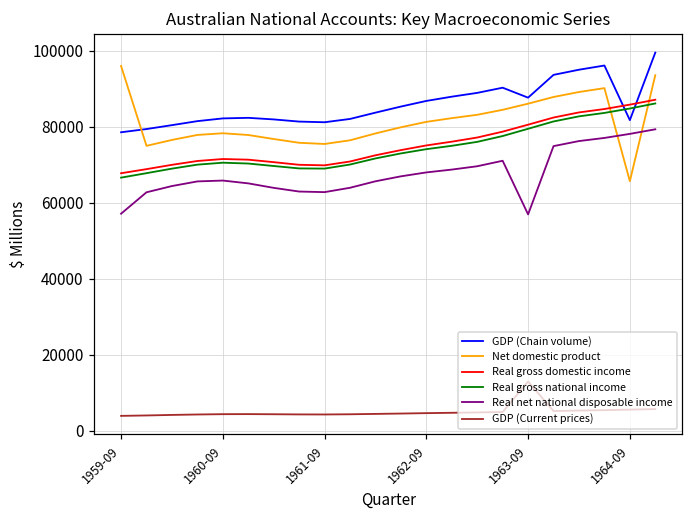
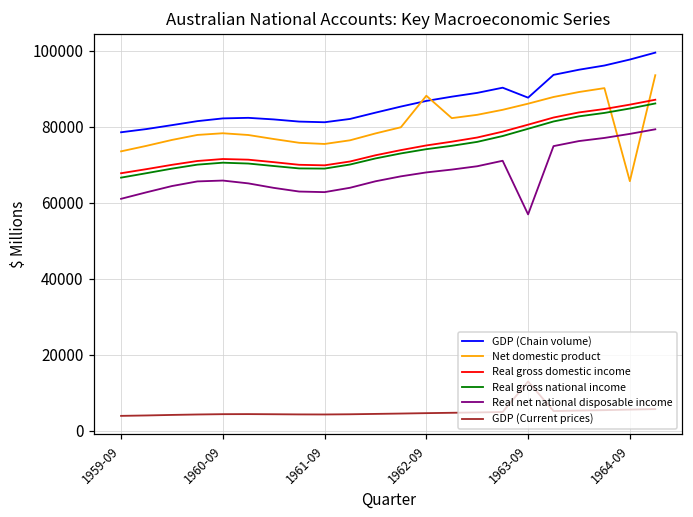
Net domestic product, 1959-09: 96000 -> 73000
Real net national disposable income, 1959-09: 57000 -> 61000
Net domestic product, 1962-09: 81000 -> 88000
GDP (Chain volume), 1964-09: 82000 -> 98000
